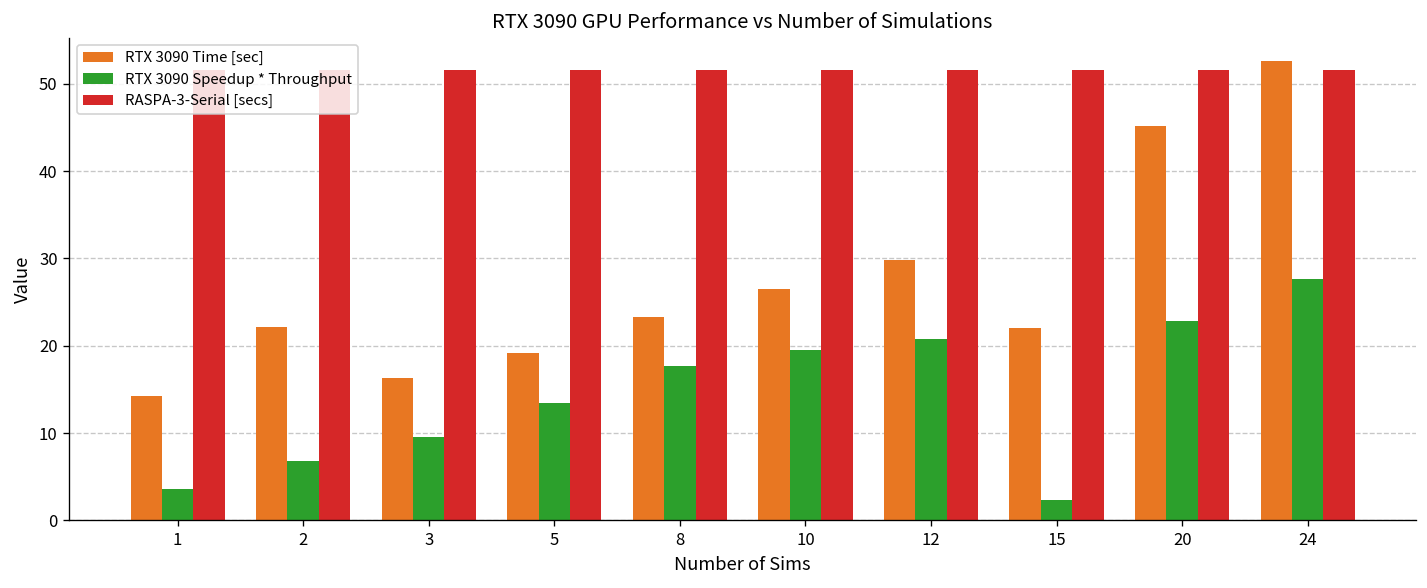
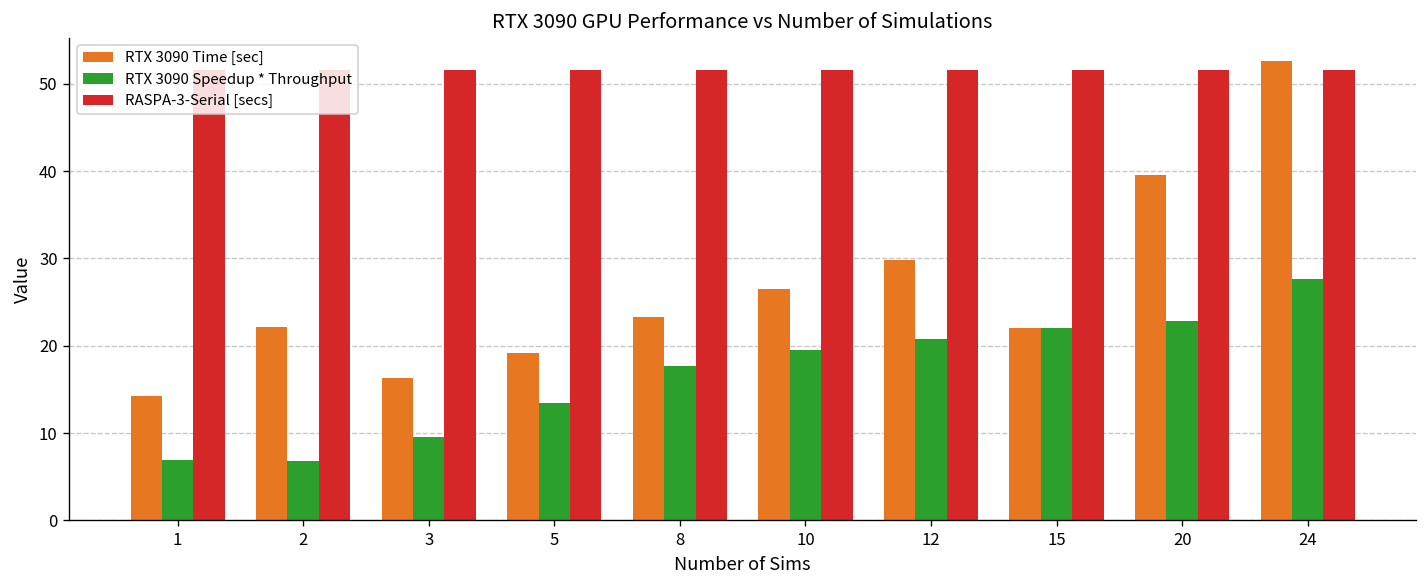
RTX 3090 Speedup * Throughput, 1: 4 -> 7
RTX 3090 Speedup * Throughput, 15: 2 -> 22
RTX 3090 Time [sec], 20: 45 -> 40
